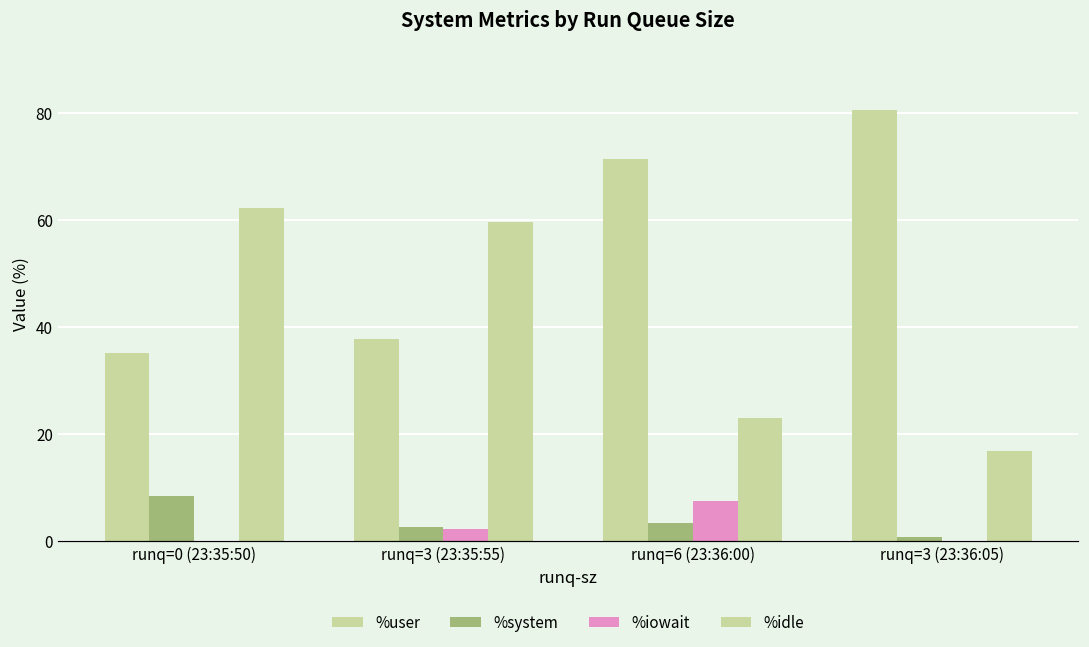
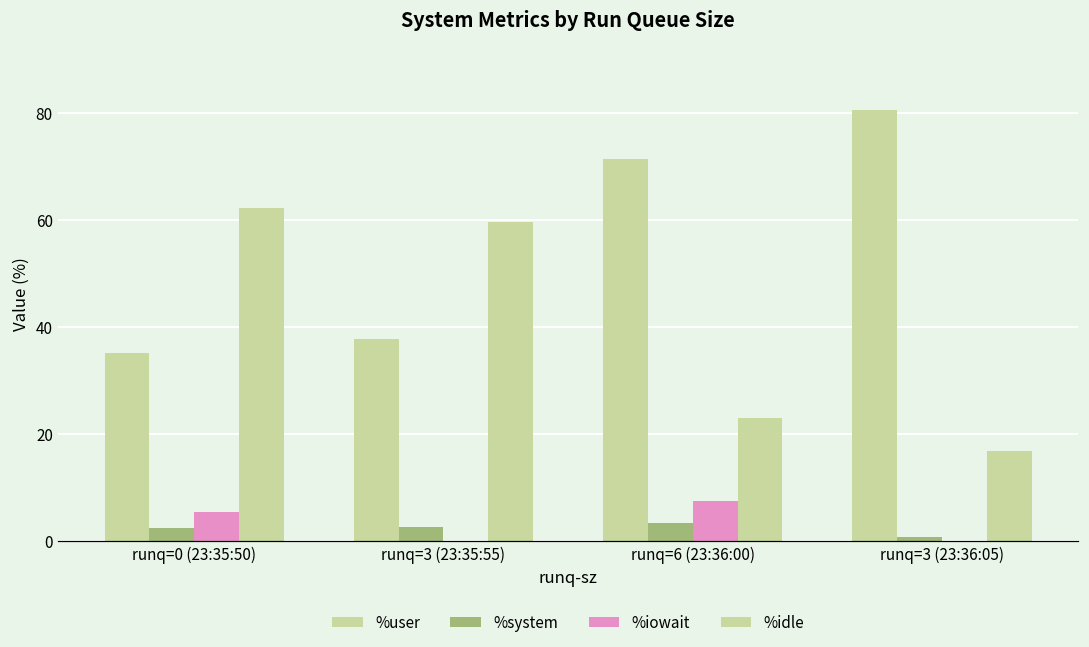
%system, runq=0 (23:35:50): 8 -> 2
%iowait, runq=0 (23:35:50): 0 -> 6
%iowait, runq=3 (23:35:55): 2 -> 0
